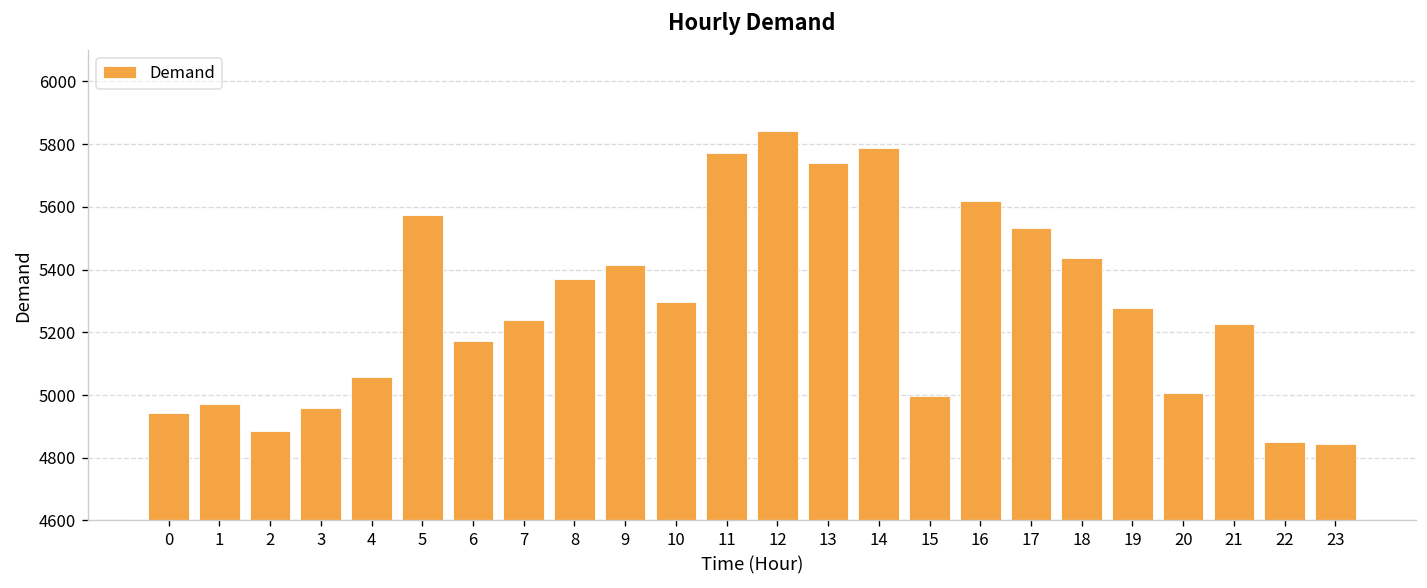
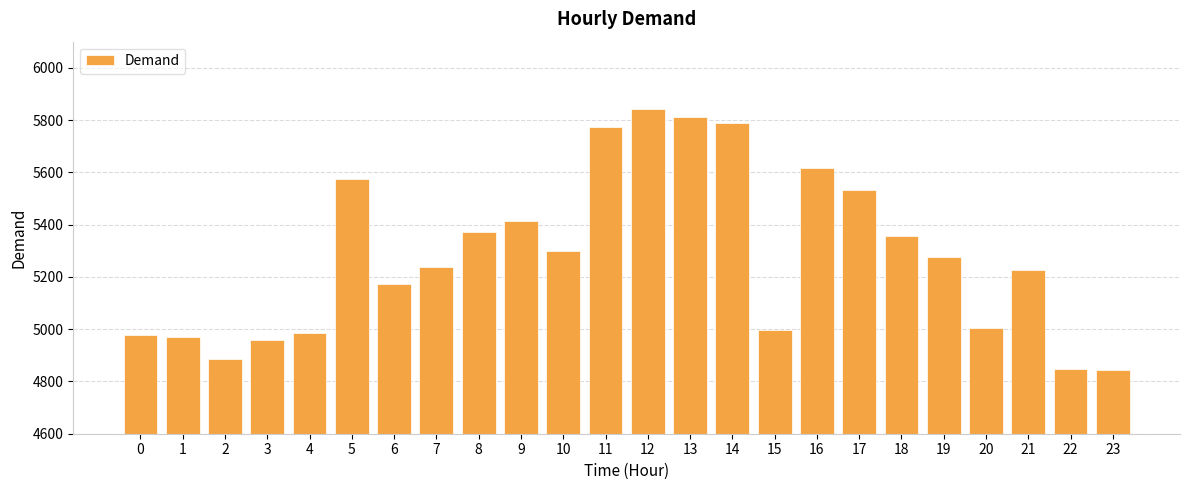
0: 4940 -> 4980
4: 5060 -> 4980
13: 5740 -> 5810
18: 5440 -> 5360
